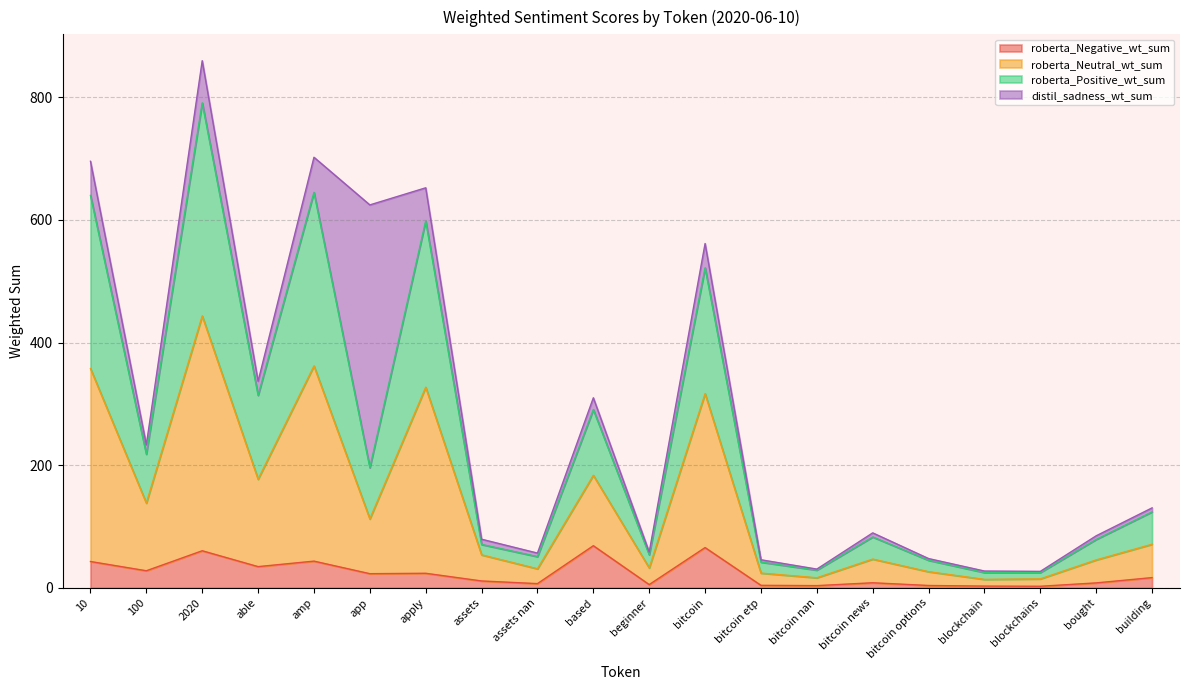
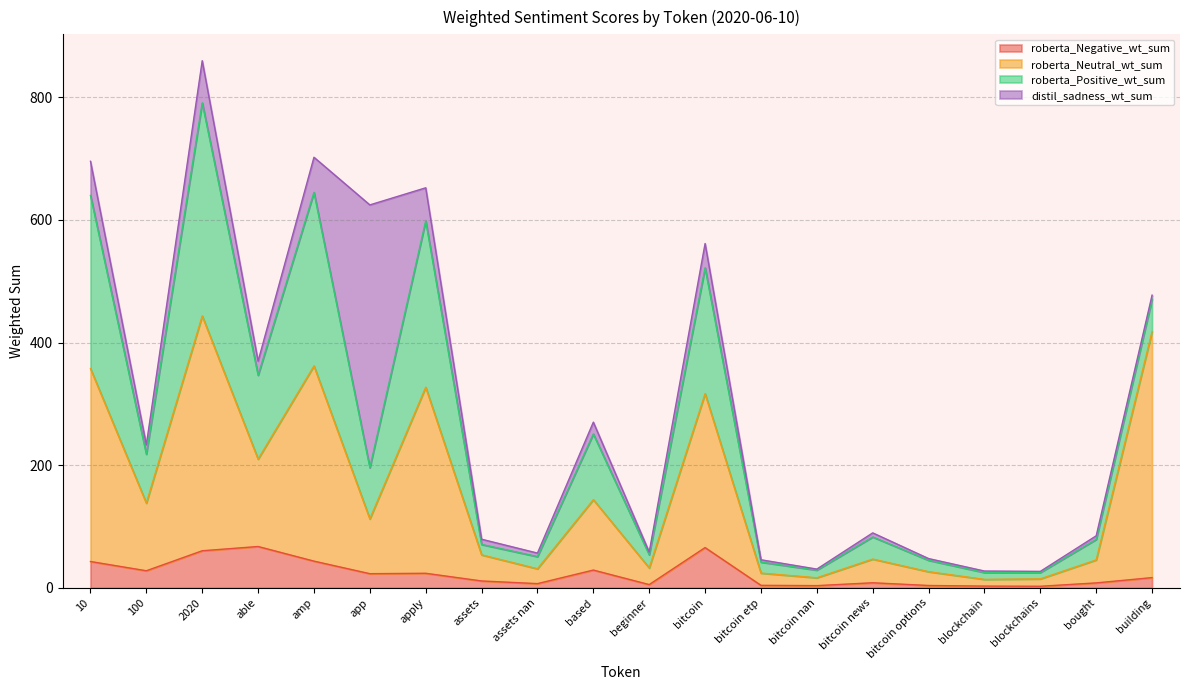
roberta_Negative_wt_sum, able: 30 -> 70
roberta_Negative_wt_sum, based: 70 -> 30
roberta_Neutral_wt_sum, building: 50 -> 400
